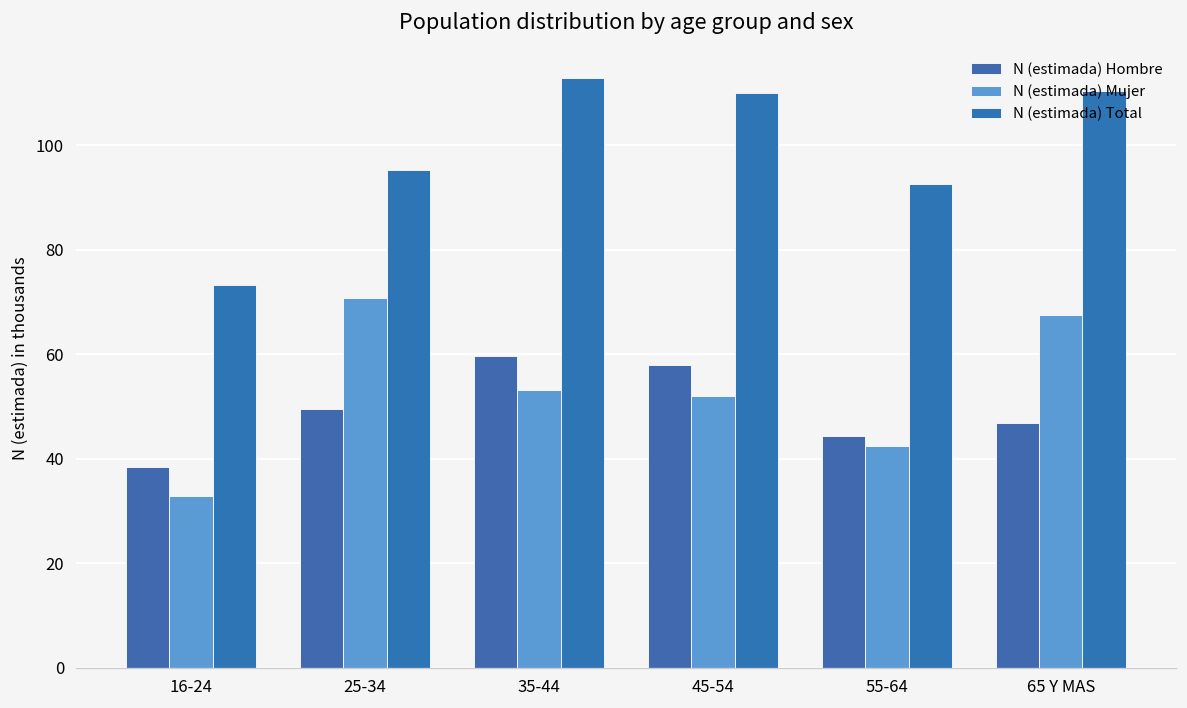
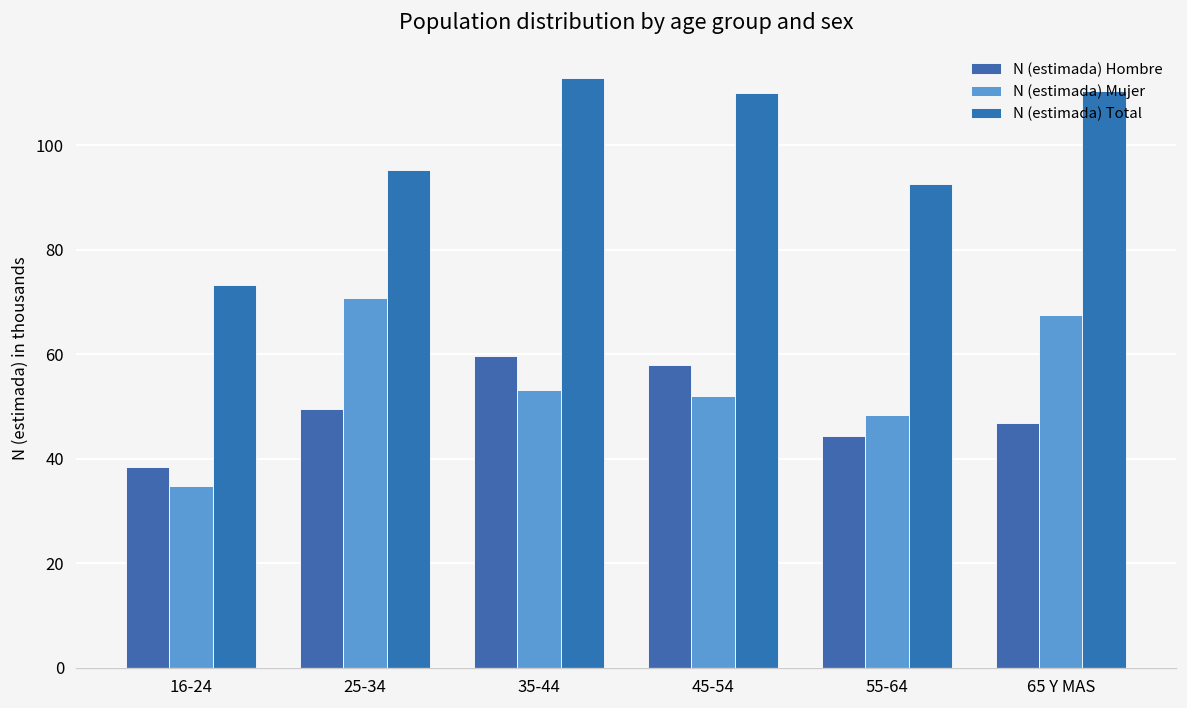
N (estimada) Mujer, 16-24: 33 -> 35
N (estimada) Mujer, 55-64: 42 -> 48
